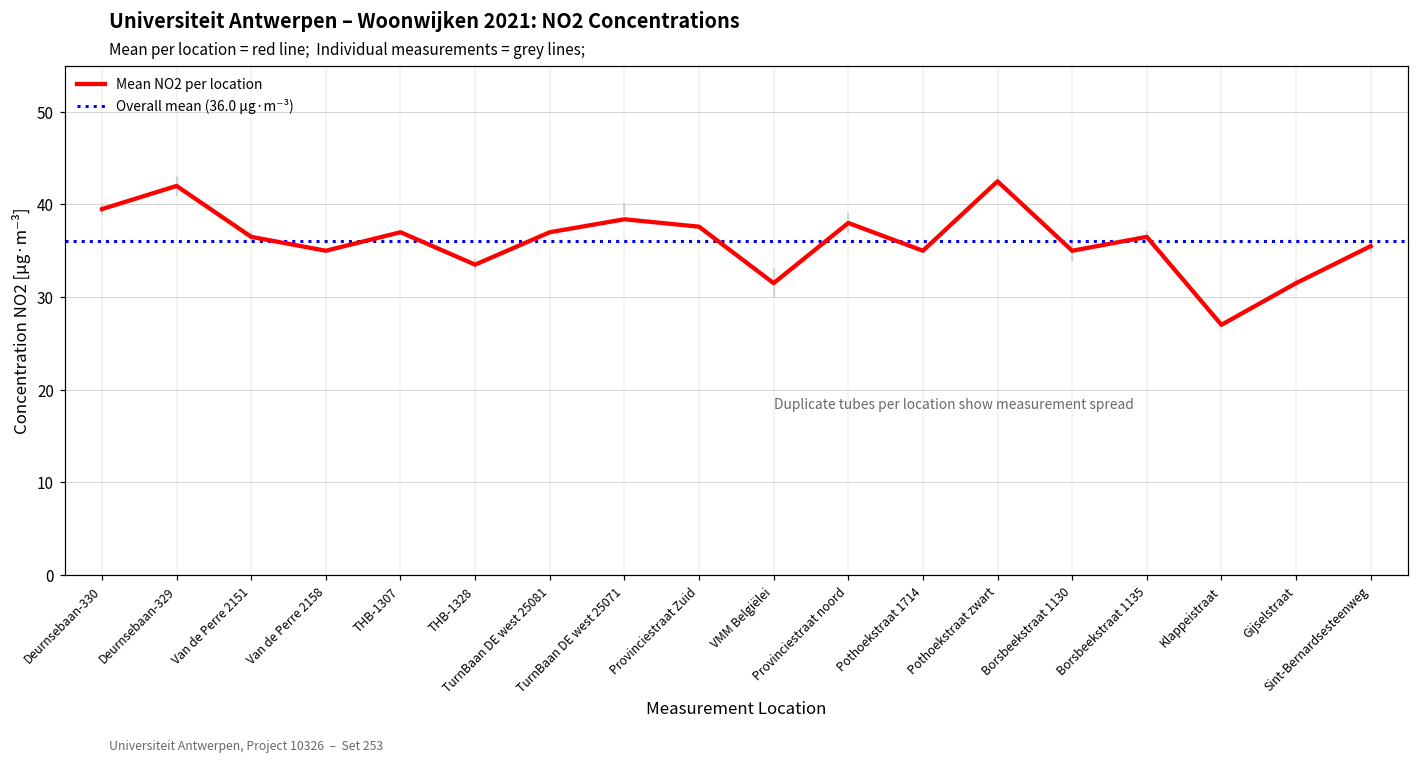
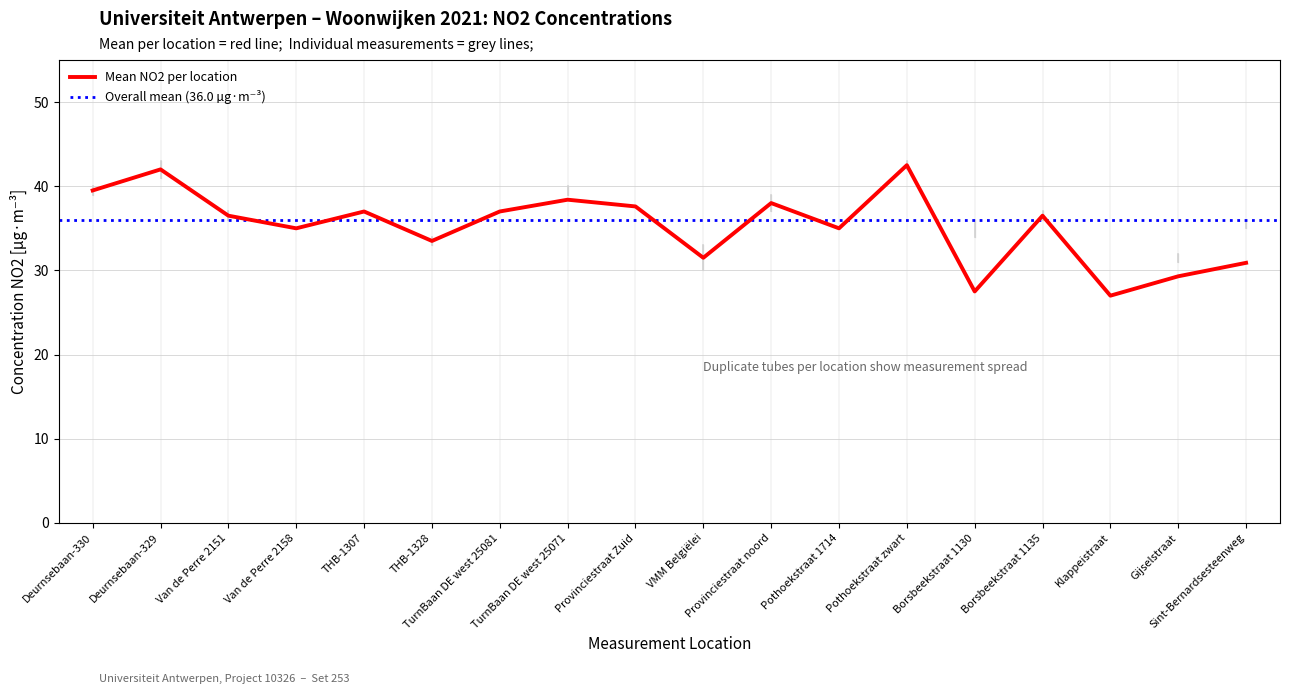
Mean NO2 per location, Borsbeekstraat 1130: 35 -> 28
Mean NO2 per location, Gijselstraat: 32 -> 29
Mean NO2 per location, Sint-Bernardsesteenweg: 36 -> 31
